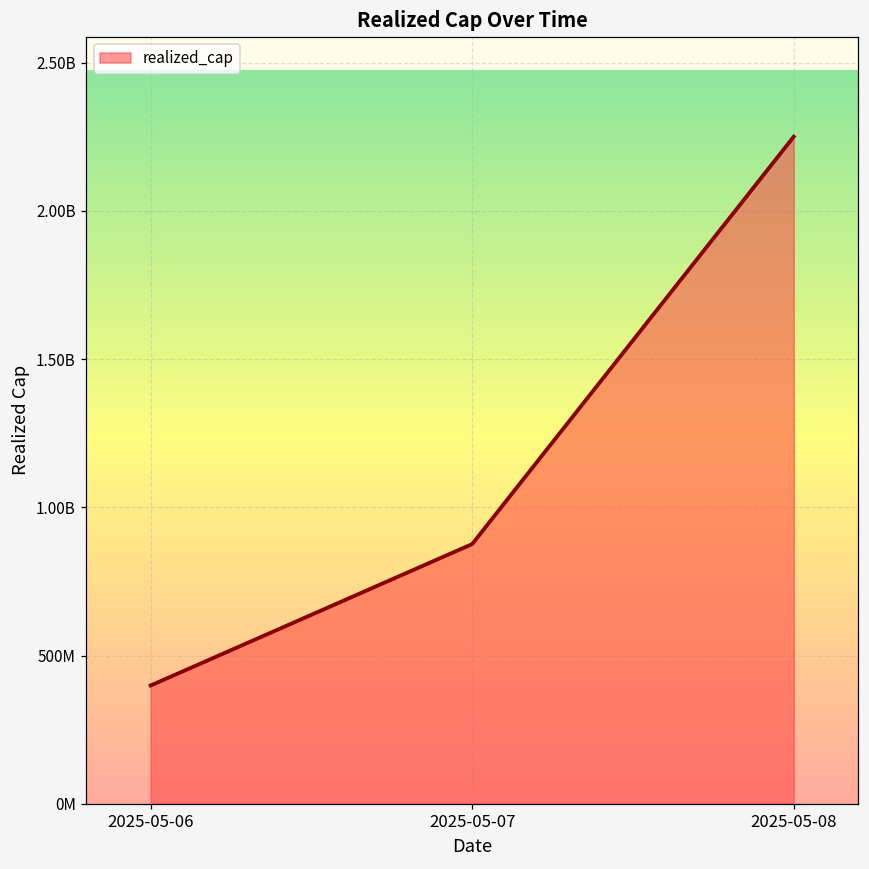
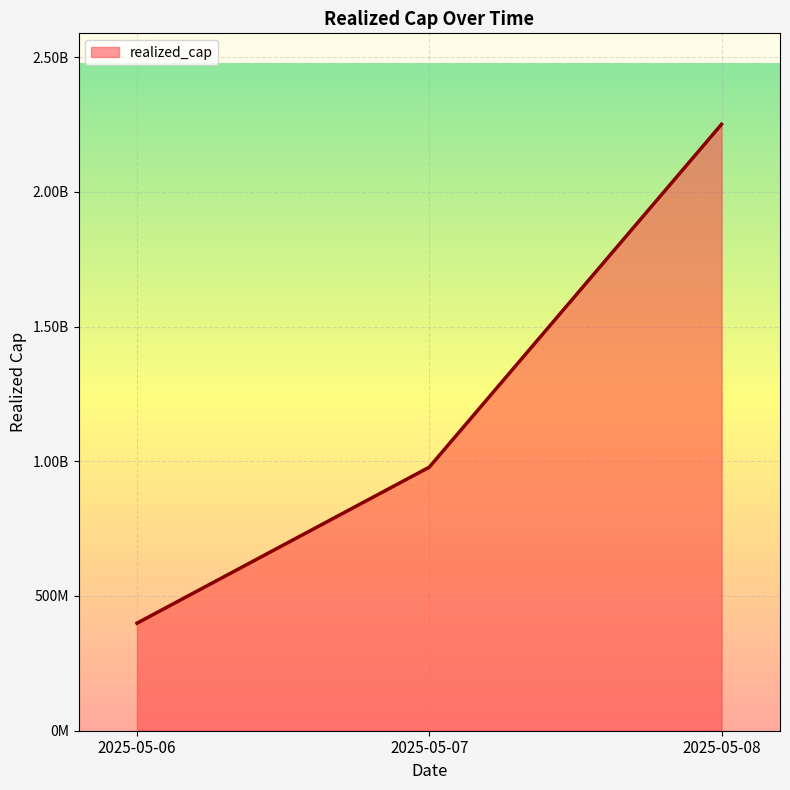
2025-05-07: 880000000 -> 980000000
